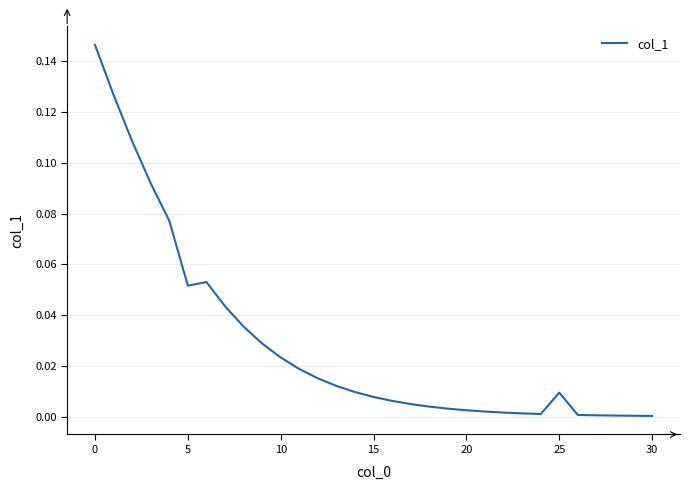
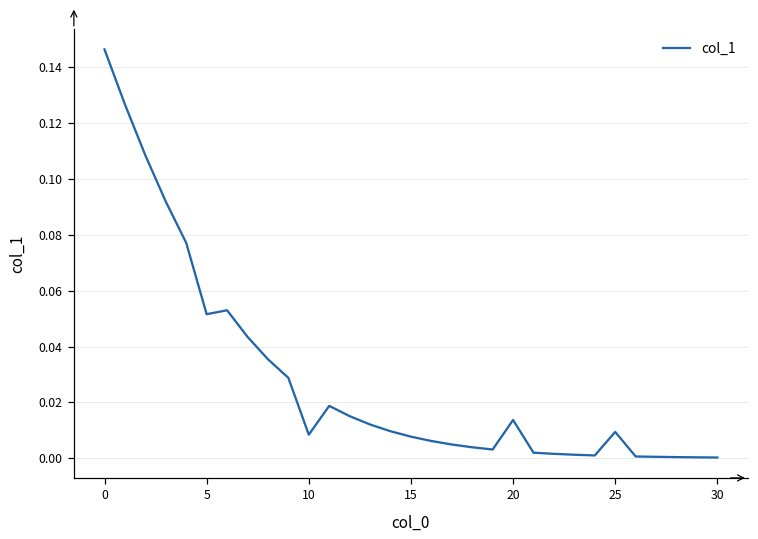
10: 0.023 -> 0.008
20: 0.002 -> 0.014
